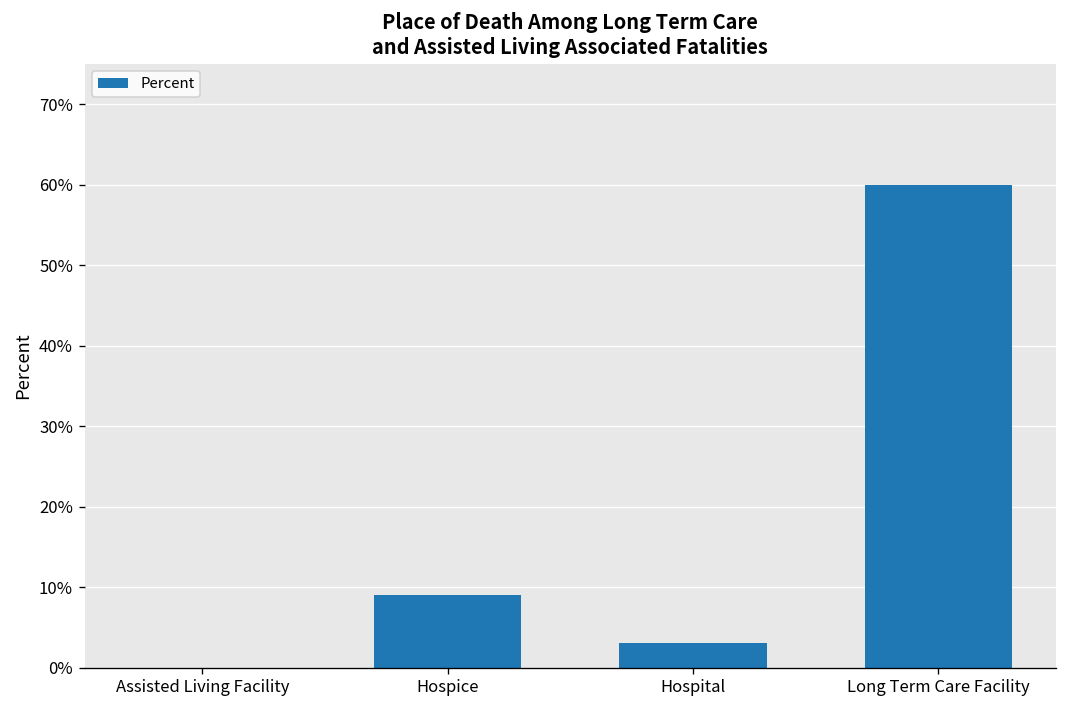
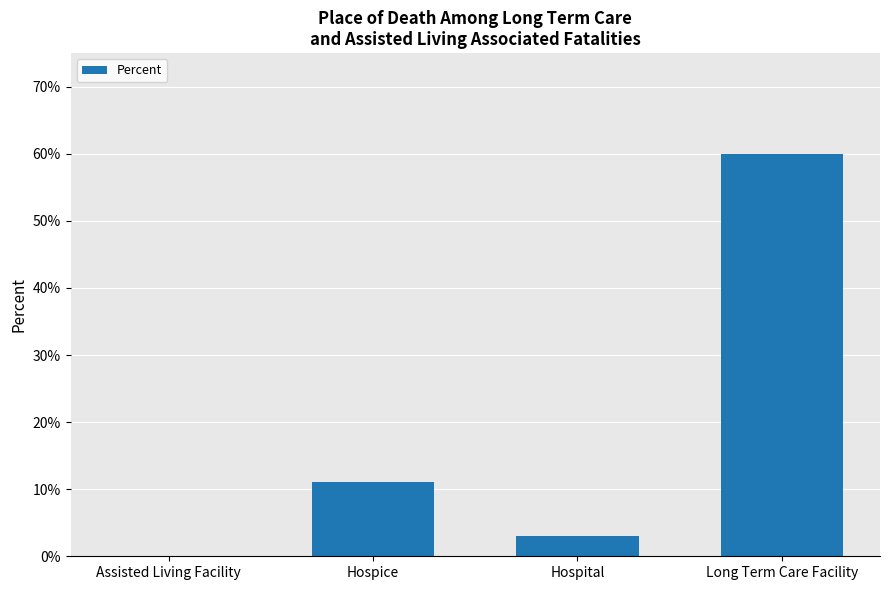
Hospice: 9% -> 11%
